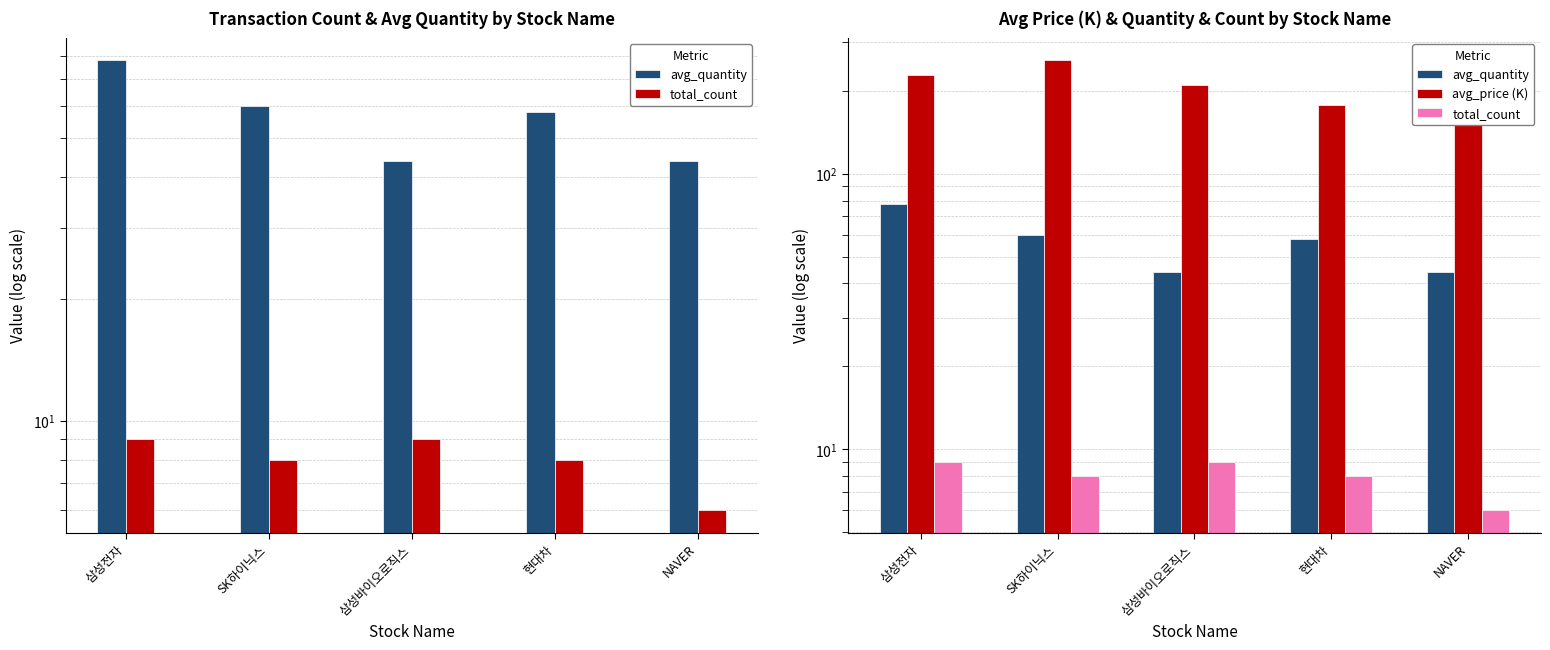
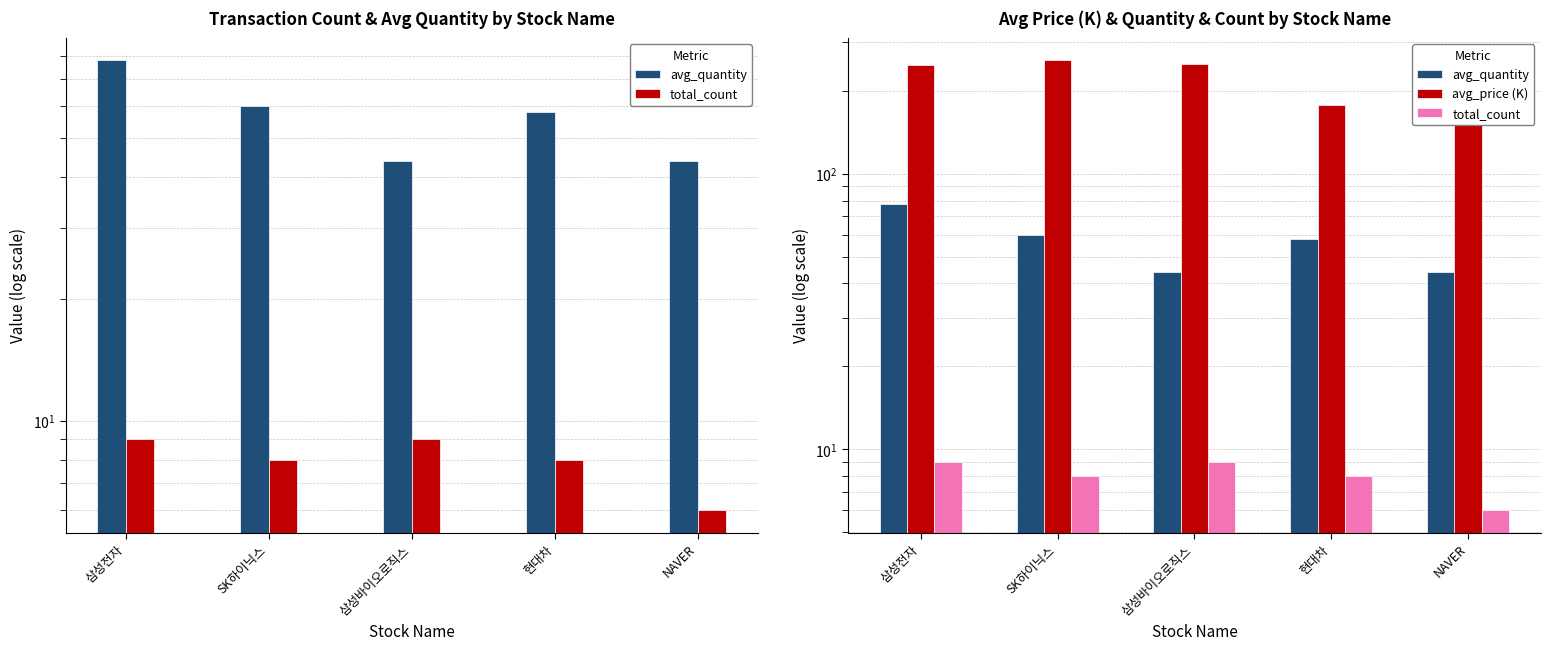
Avg Price (K) & Quantity & Count by Stock Name, avg_price (K), 삼성전자: 230 -> 250
Avg Price (K) & Quantity & Count by Stock Name, avg_price (K), 삼성바이오로직스: 210 -> 250
